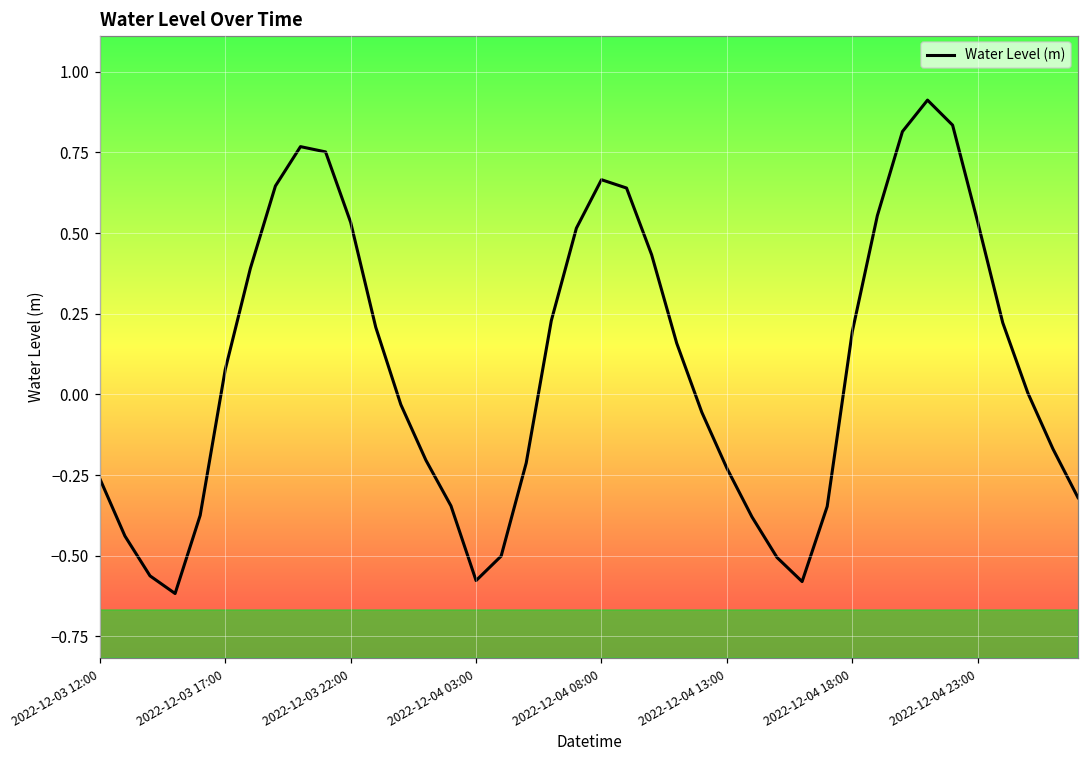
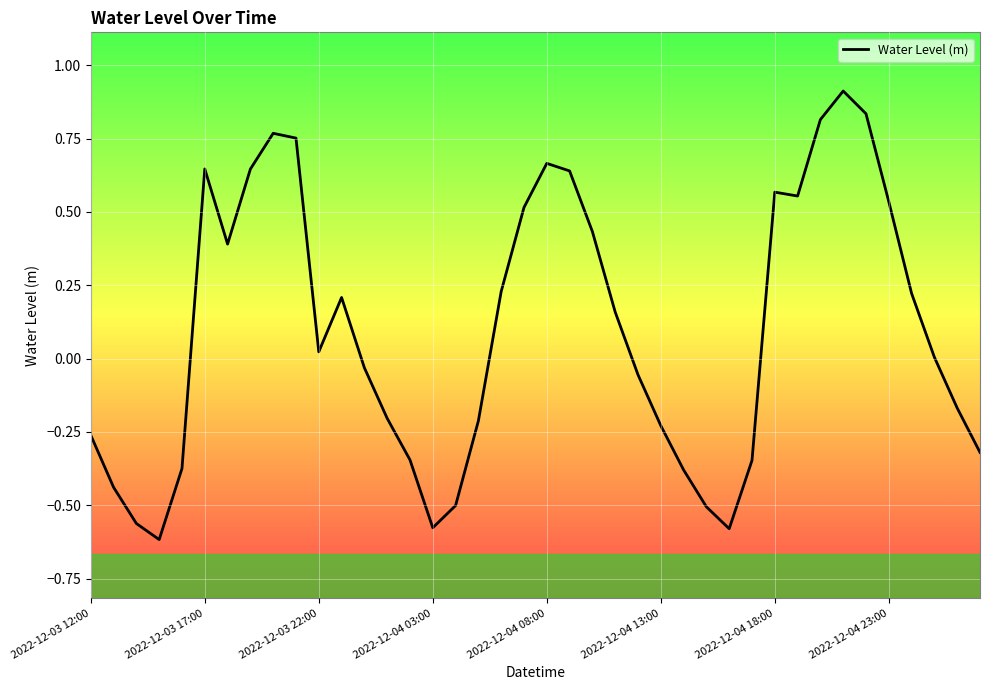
2022-12-03 17:00: 0.08 -> 0.65
2022-12-03 22:00: 0.53 -> 0.02
2022-12-04 18:00: 0.19 -> 0.57
